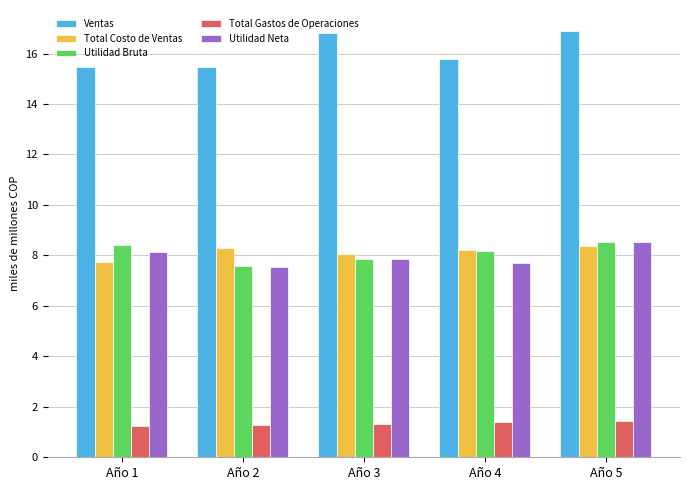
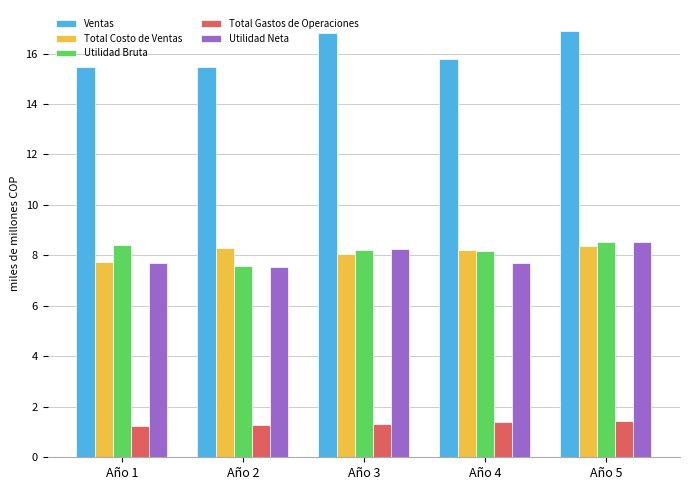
Utilidad Neta, Año 1: 8.1 -> 7.7
Utilidad Bruta, Año 3: 7.9 -> 8.2
Utilidad Neta, Año 3: 7.9 -> 8.2
